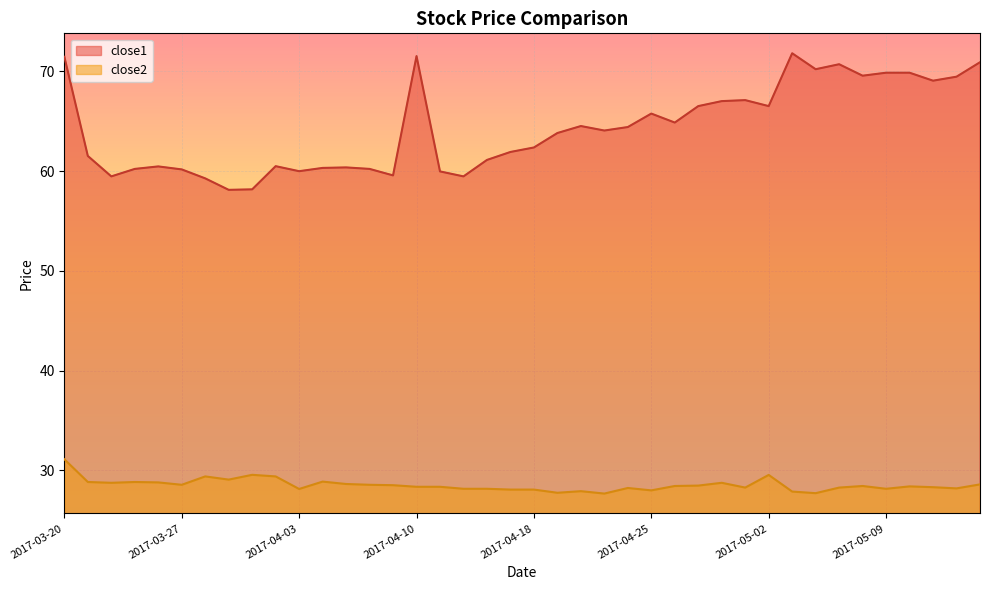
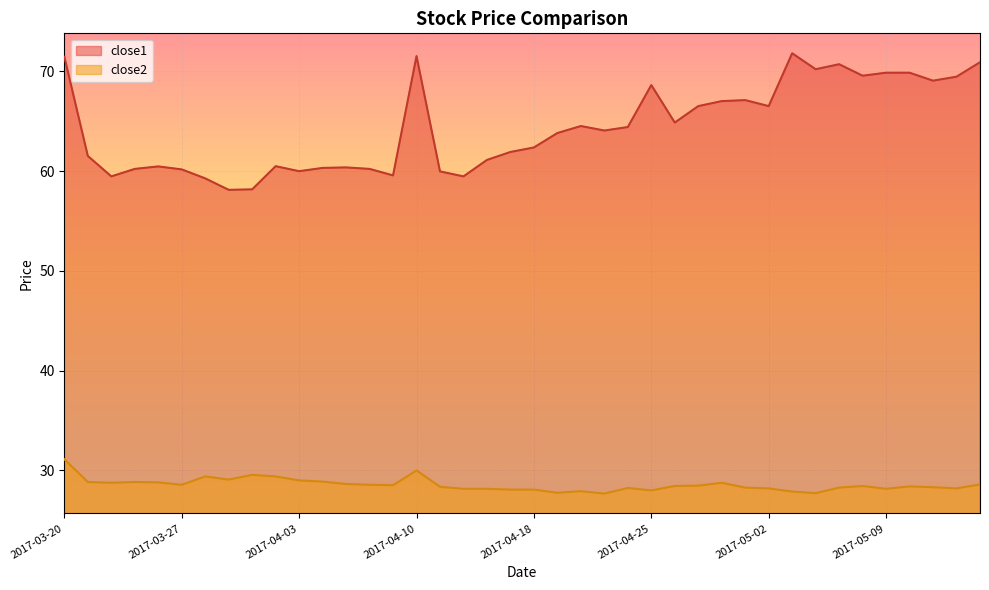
close2, 2017-04-03: 28 -> 29
close2, 2017-04-10: 28 -> 30
close1, 2017-04-25: 66 -> 69
close2, 2017-05-02: 30 -> 28
